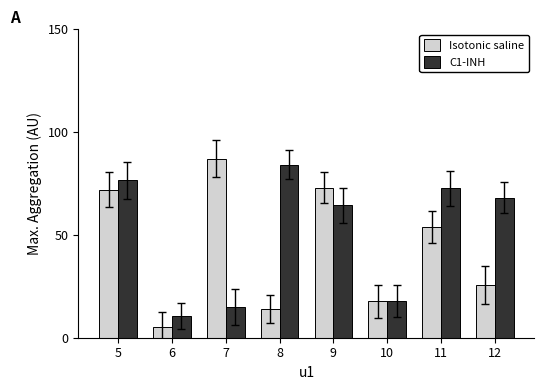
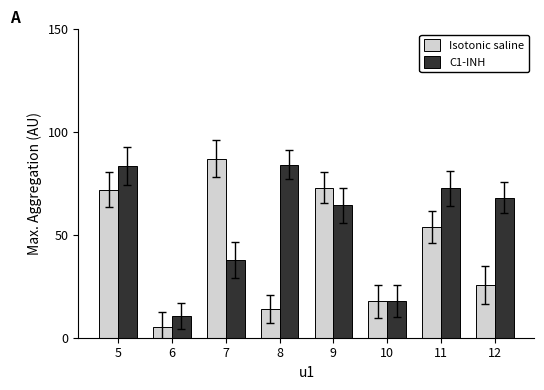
C1-INH, 5: 76 -> 83
C1-INH, 7: 15 -> 38
